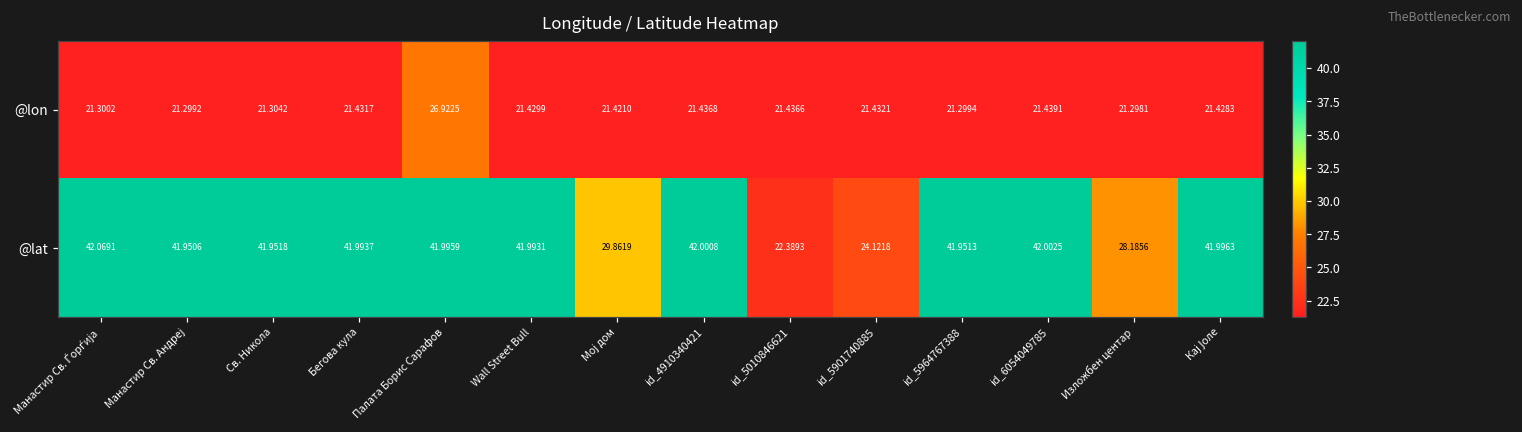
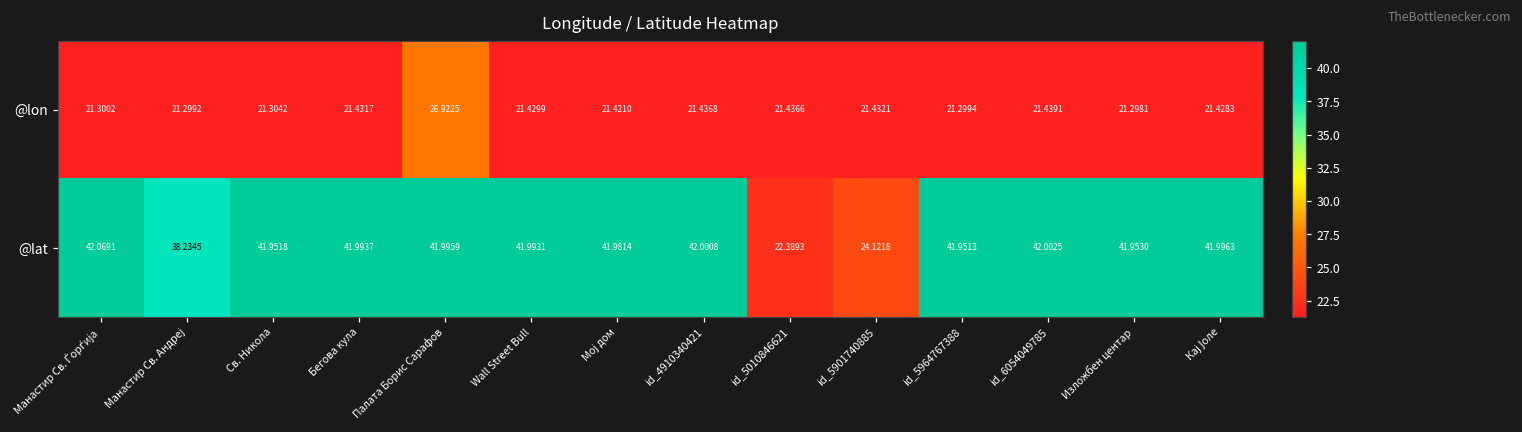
@lat, Манастир Св. Андреј: 41.9506 -> 38.2345
@lat, Мој дом: 29.8619 -> 41.9814
@lat, Изложбен центар: 28.1856 -> 41.9530
